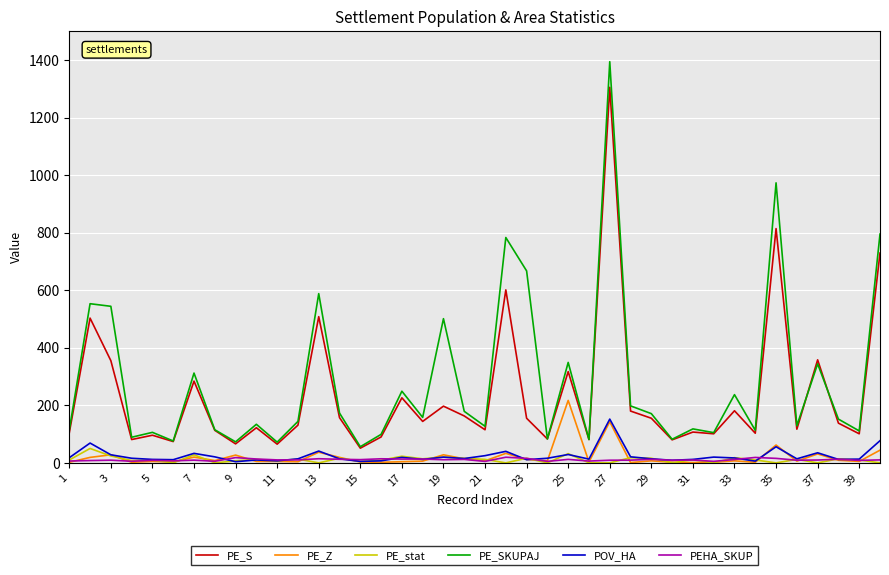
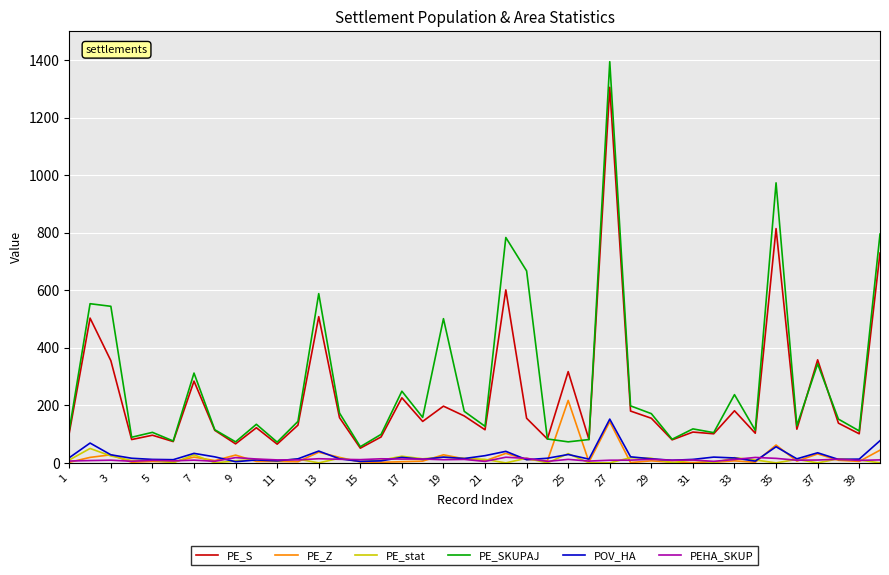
PE_SKUPAJ, 25: 350 -> 70
